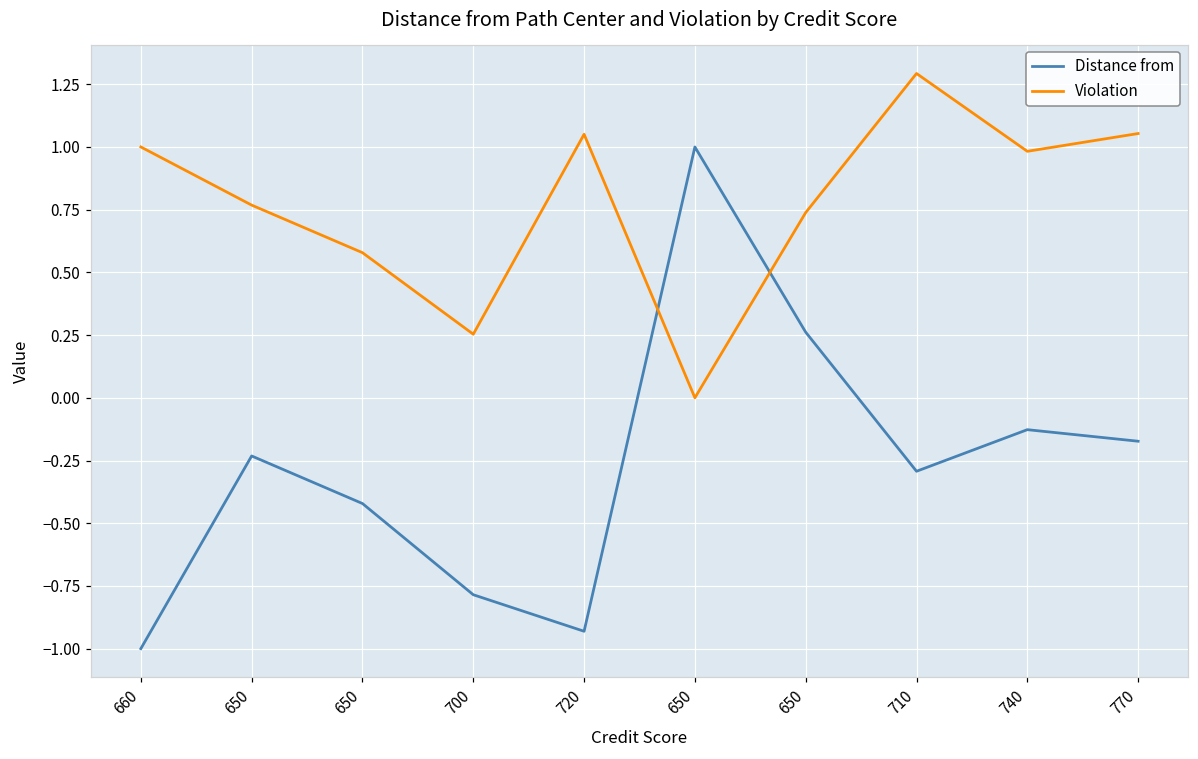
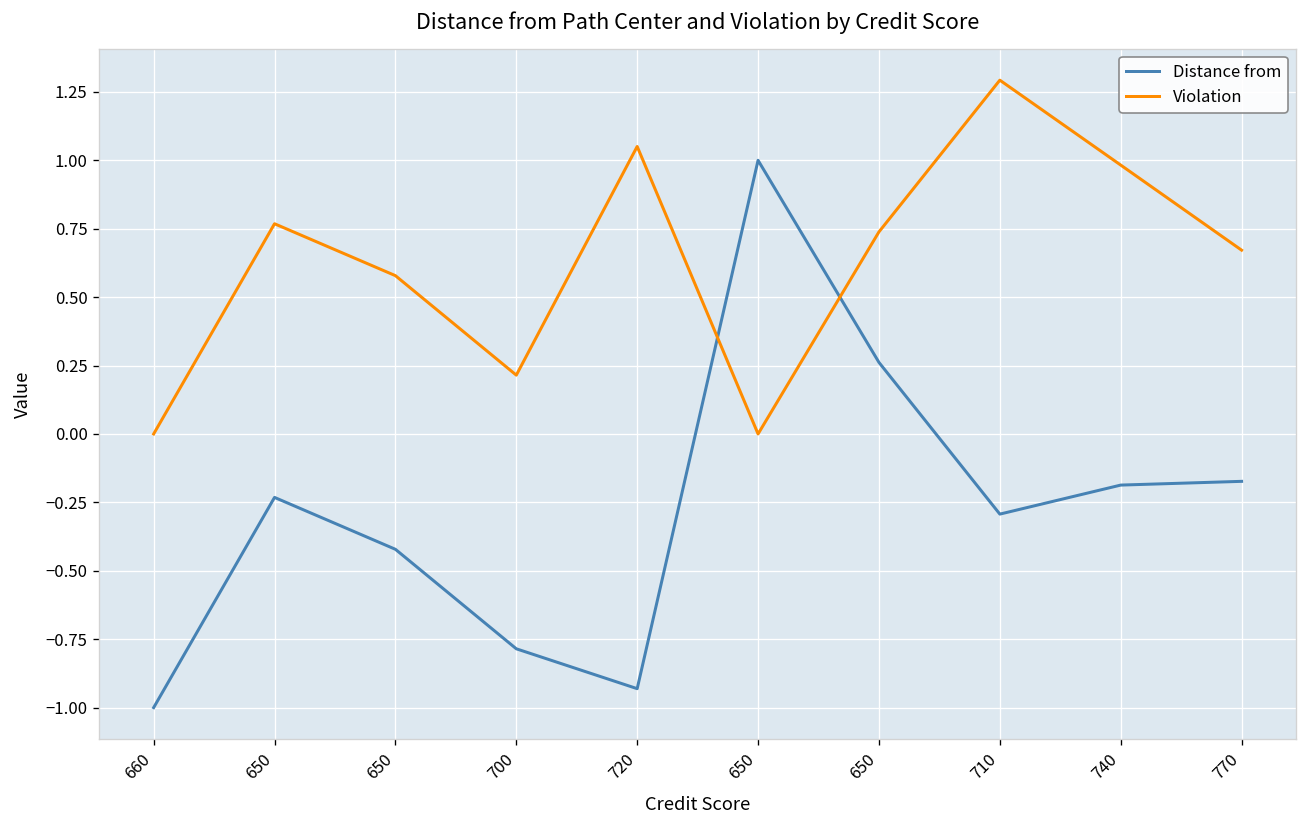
Violation, 660: 1 -> 0
Violation, 700: 0.25 -> 0.21
Distance from, 740: -0.13 -> -0.19
Violation, 770: 1.05 -> 0.67
